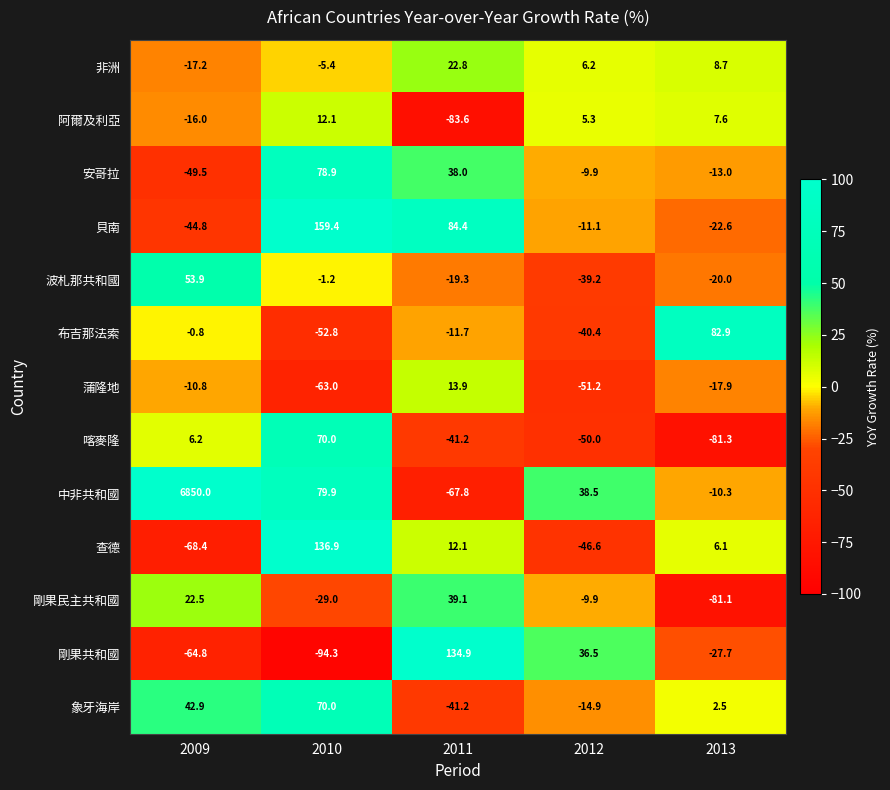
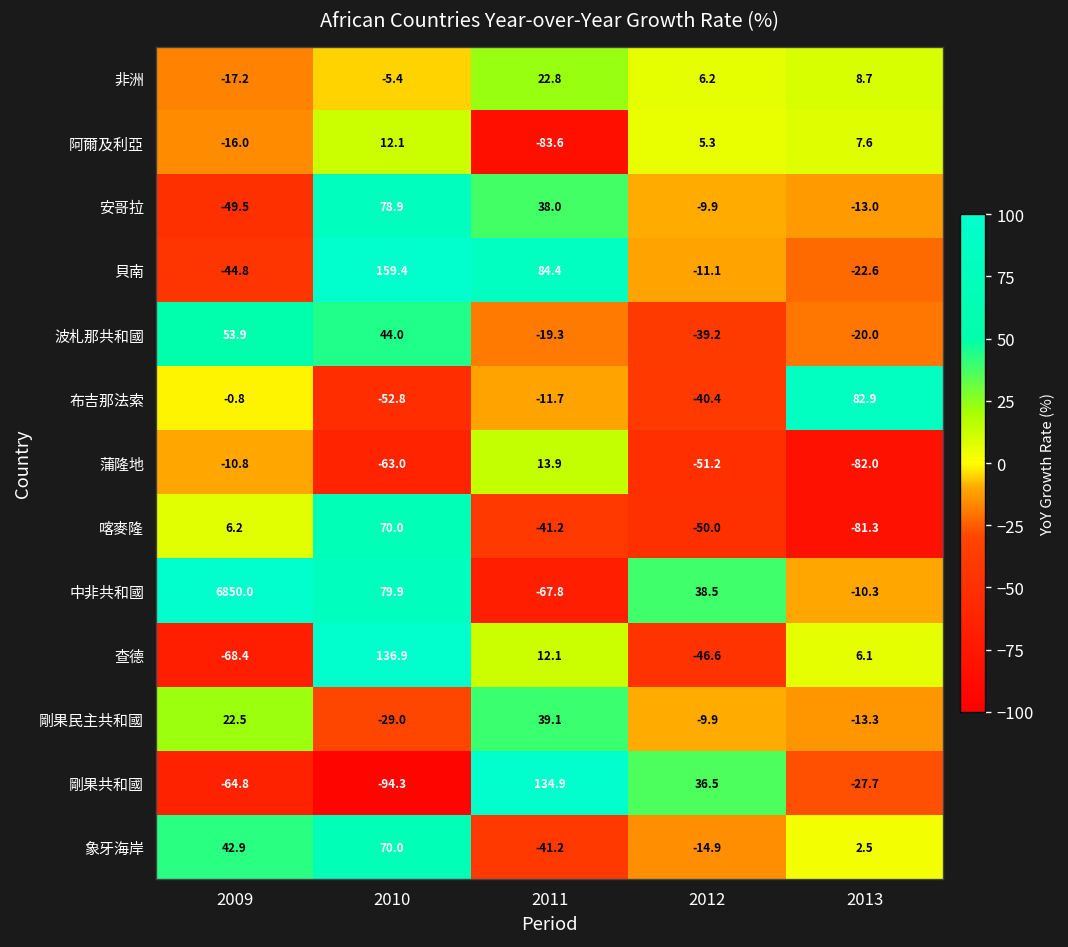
波札那共和國, 2010: -1.2 -> 44.0
蒲隆地, 2013: -17.9 -> -82.0
剛果民主共和國, 2013: -81.1 -> -13.3
